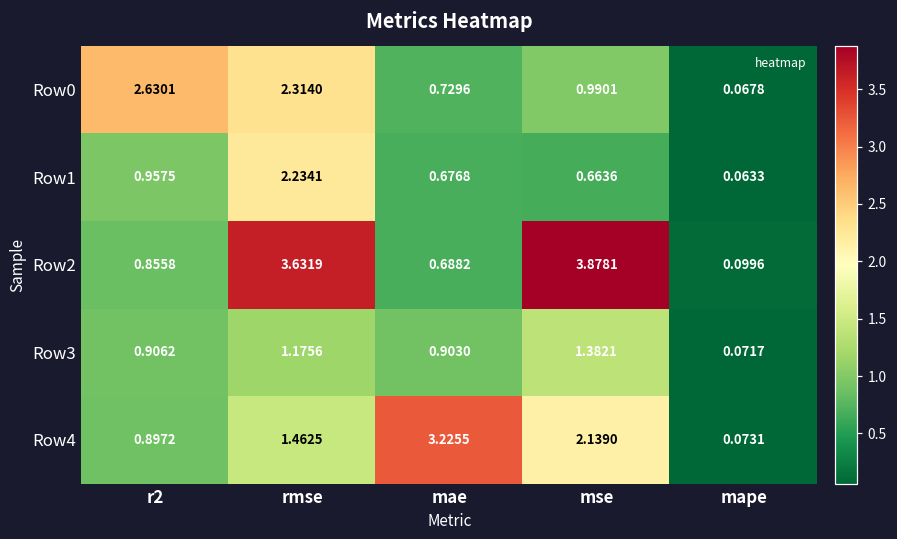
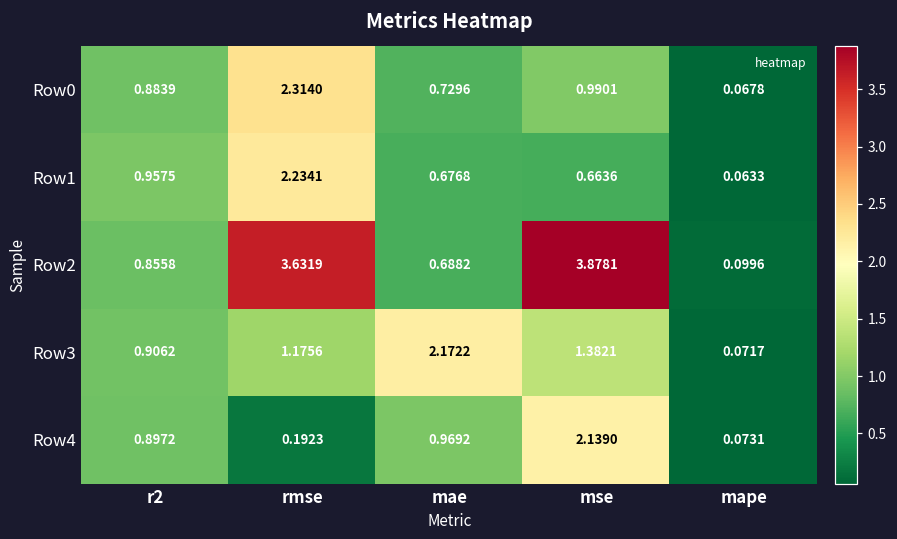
Row0, r2: 2.6301 -> 0.8839
Row3, mae: 0.9030 -> 2.1722
Row4, rmse: 1.4625 -> 0.1923
Row4, mae: 3.2255 -> 0.9692
